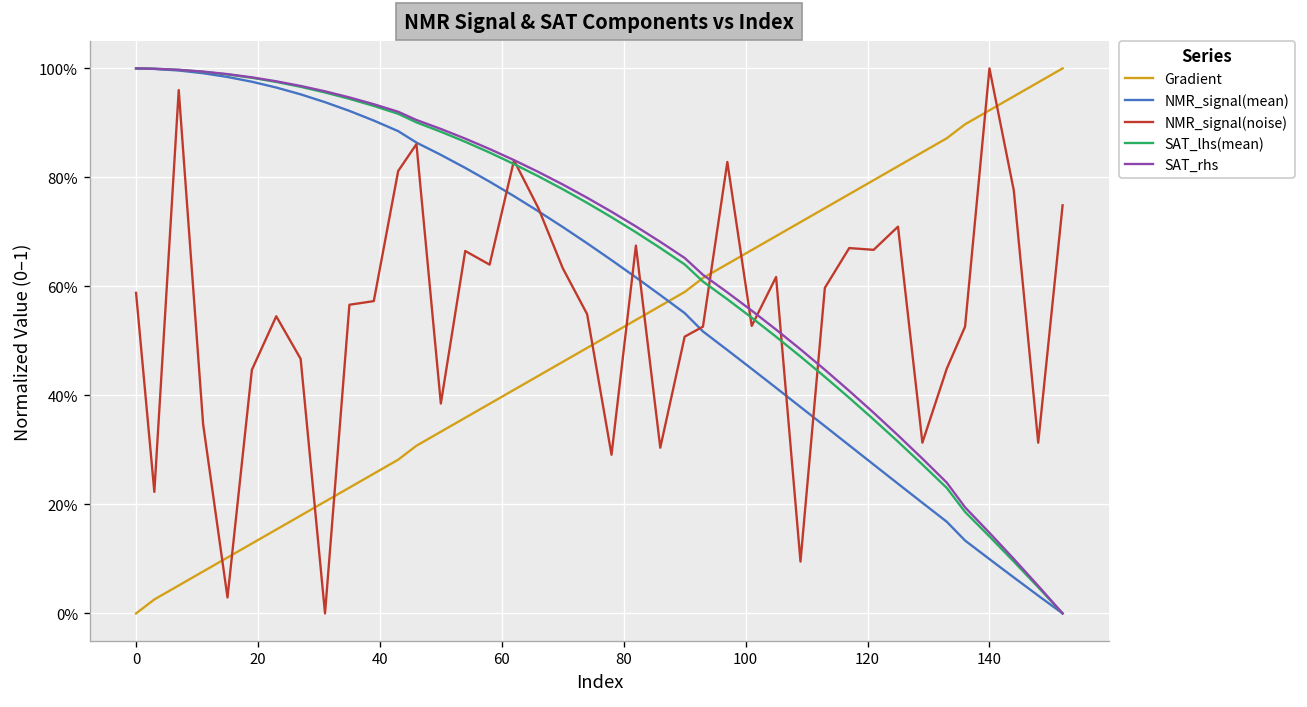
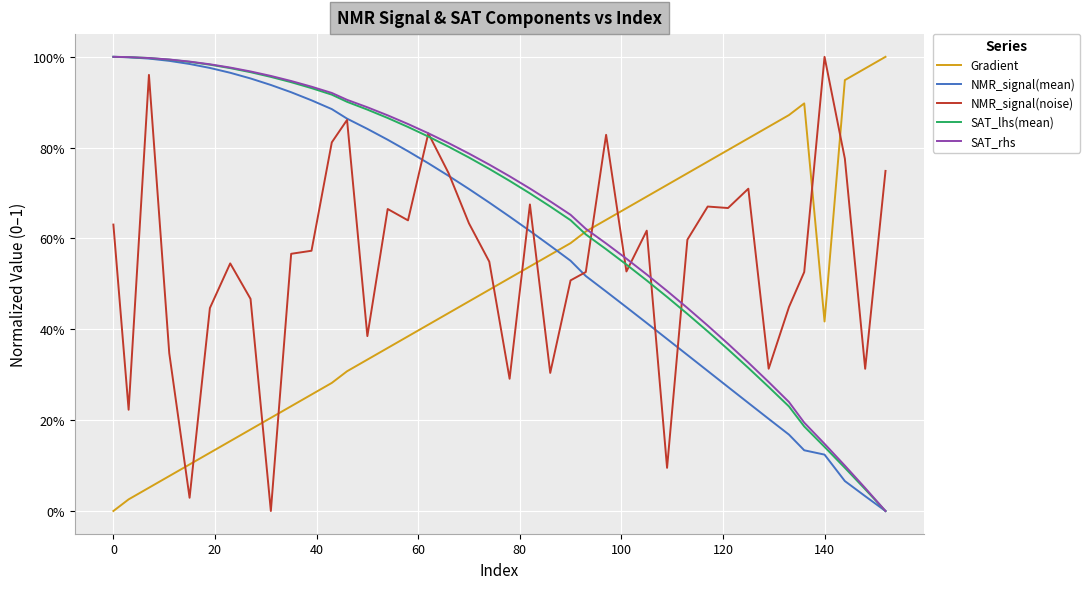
NMR_signal(noise), 0: 59% -> 63%
Gradient, 140: 92% -> 42%
NMR_signal(mean), 140: 10% -> 12%
